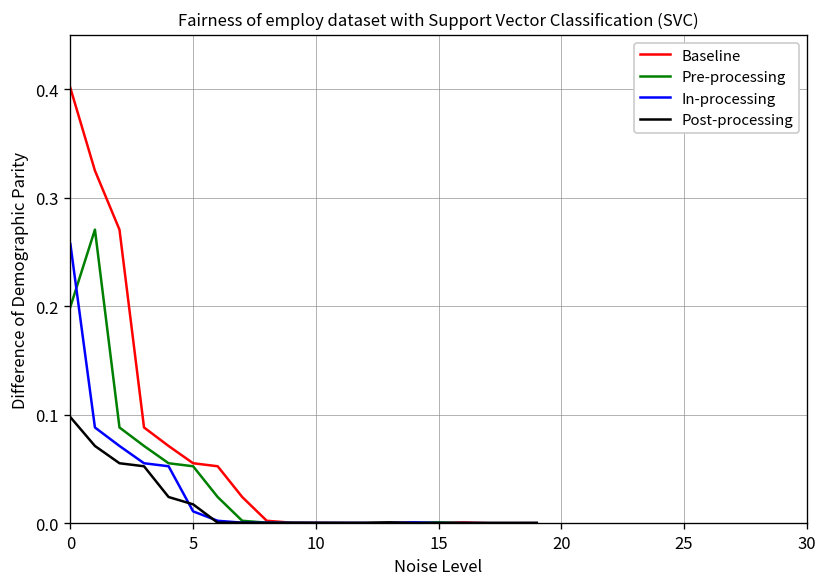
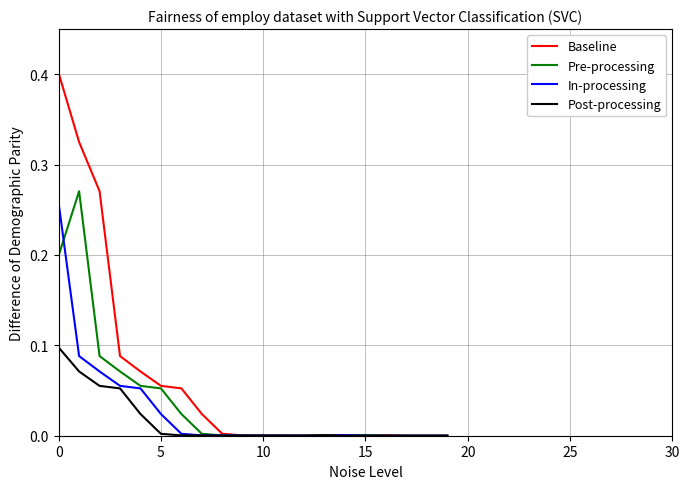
In-processing, 5: 0.01 -> 0.02
Post-processing, 5: 0.02 -> 0.00
